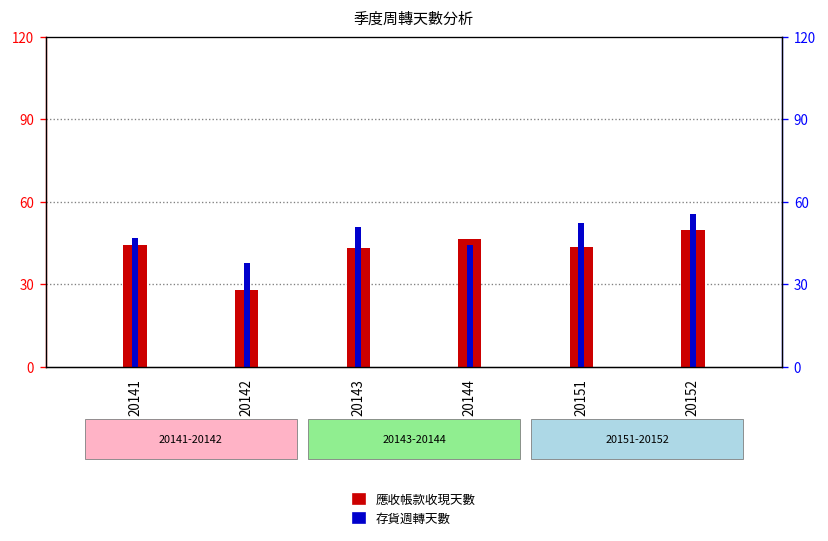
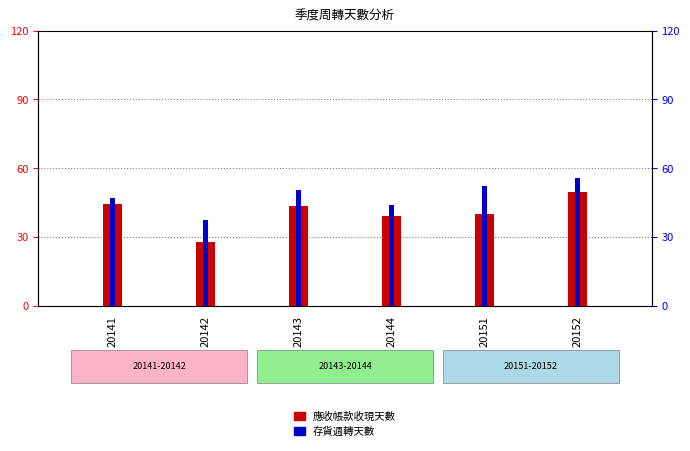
應收帳款收現天數, 20144: 46 -> 39
應收帳款收現天數, 20151: 43 -> 40
